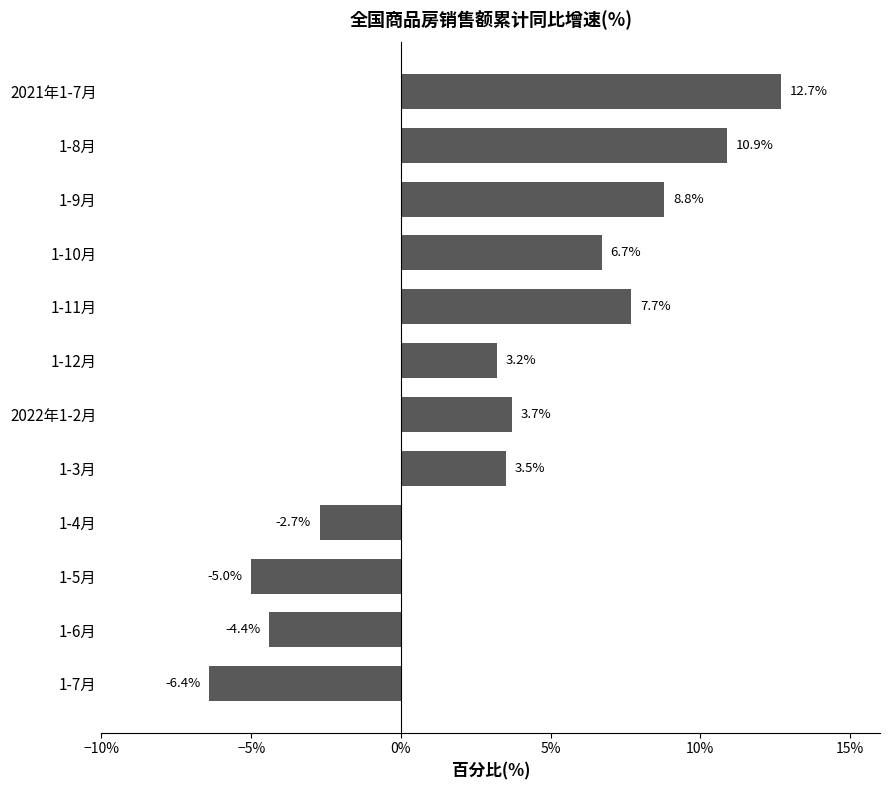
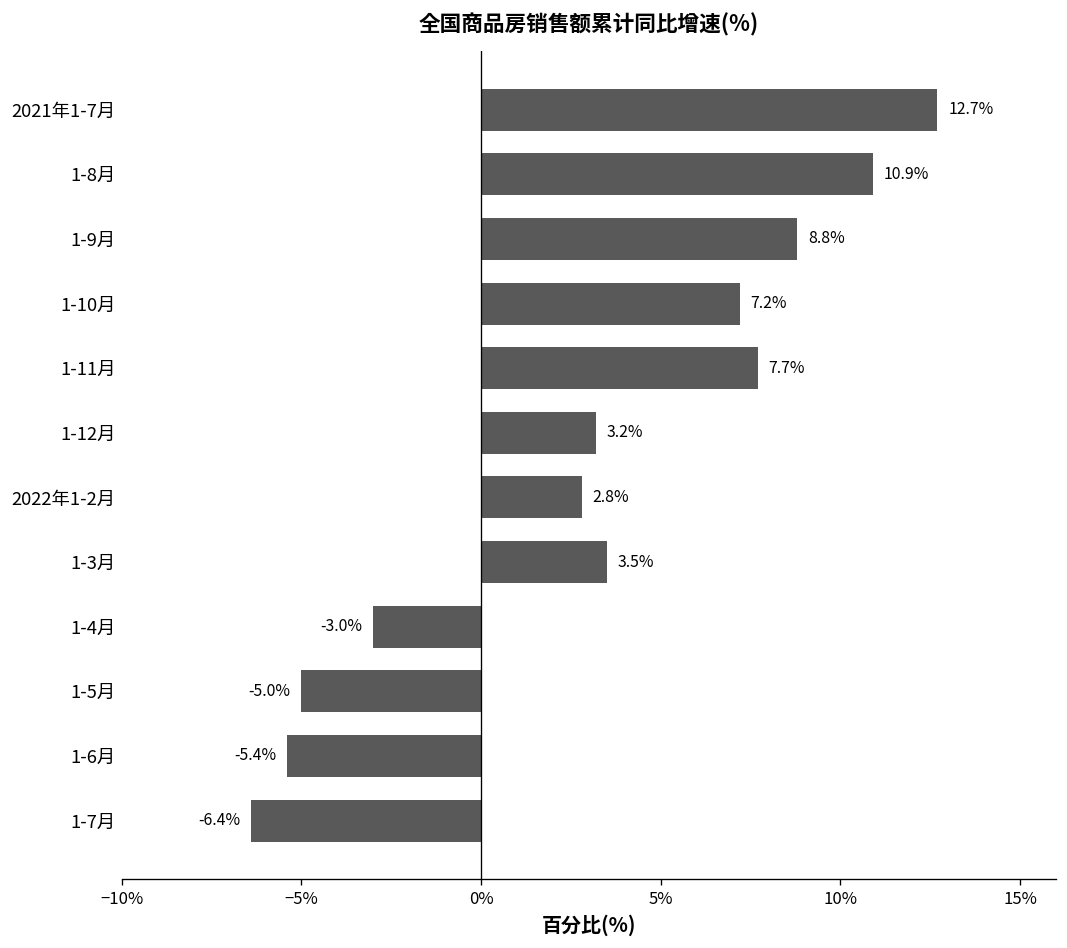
1-10月: 6.7% -> 7.2%
2022年1-2月: 3.7% -> 2.8%
1-4月: -2.7% -> -3.0%
1-6月: -4.4% -> -5.4%
